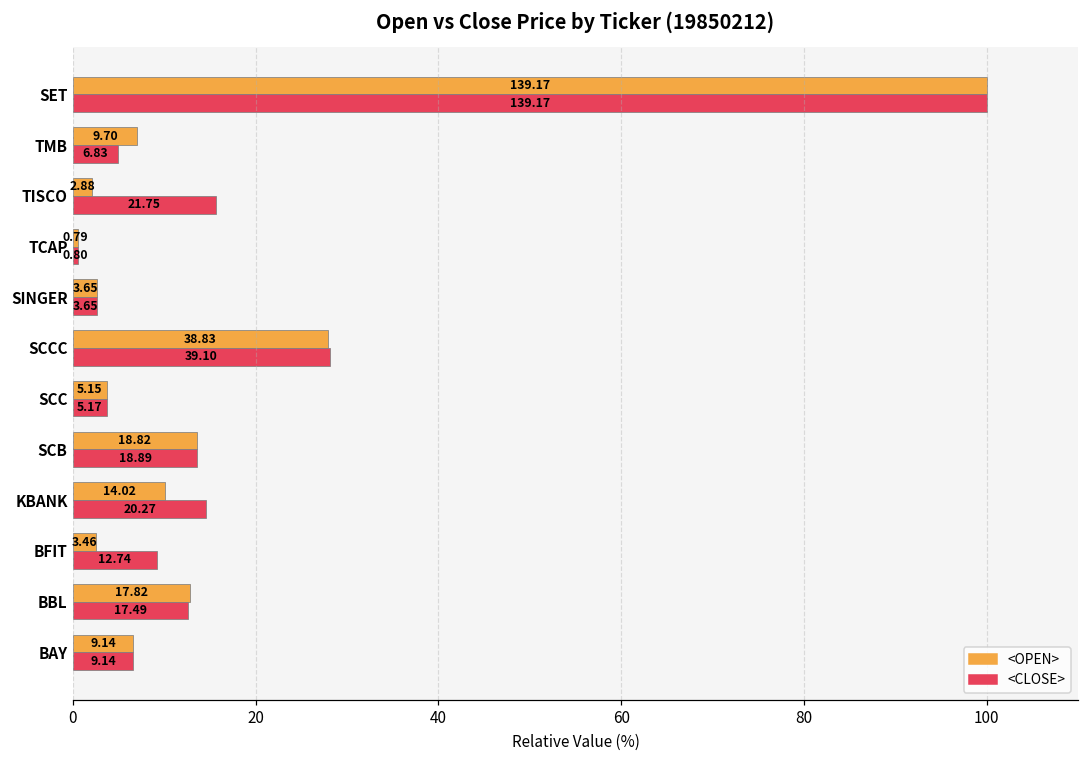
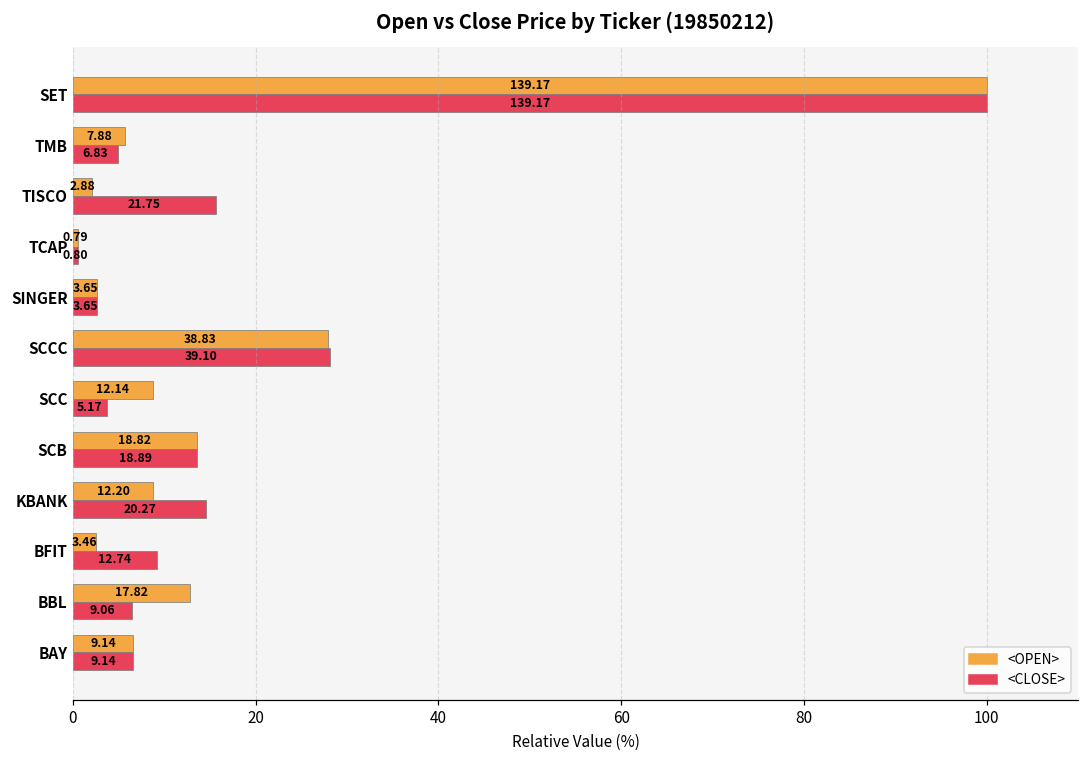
<OPEN>, TMB: 9.70 -> 7.88
<OPEN>, SCC: 5.15 -> 12.14
<OPEN>, KBANK: 14.02 -> 12.20
<CLOSE>, BBL: 17.49 -> 9.06
